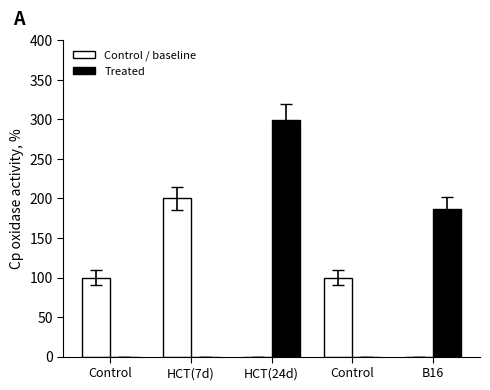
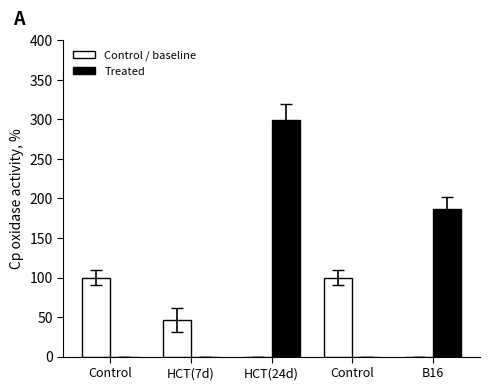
Control / baseline, HCT(7d): 200 -> 50
